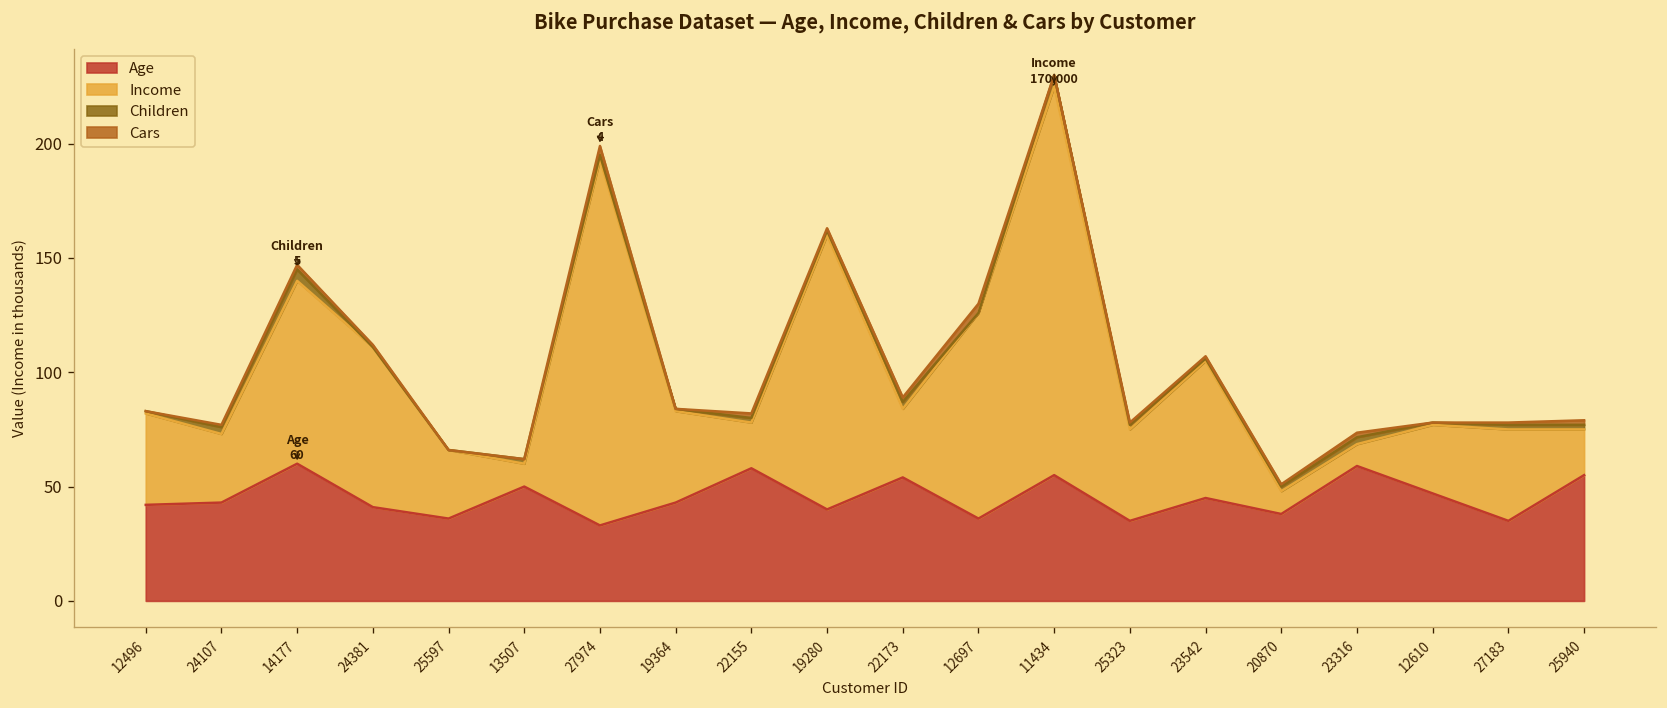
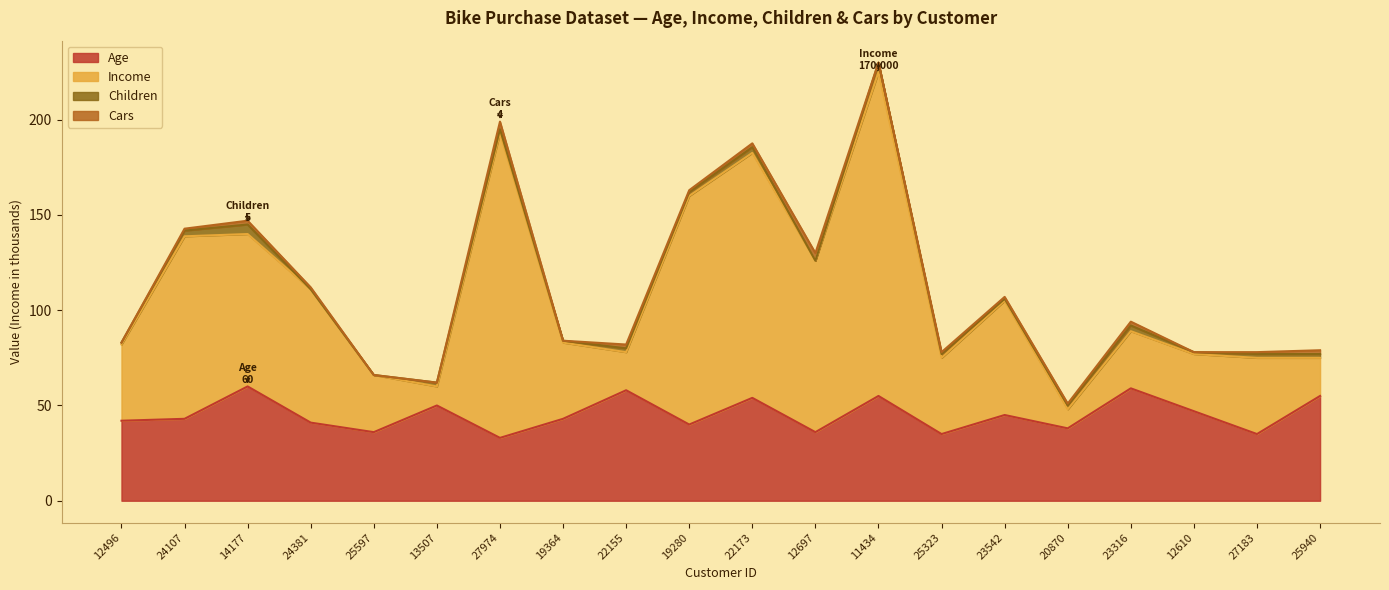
Income, 24107: 30 -> 96
Income, 22173: 30 -> 129
Income, 23316: 10 -> 30
